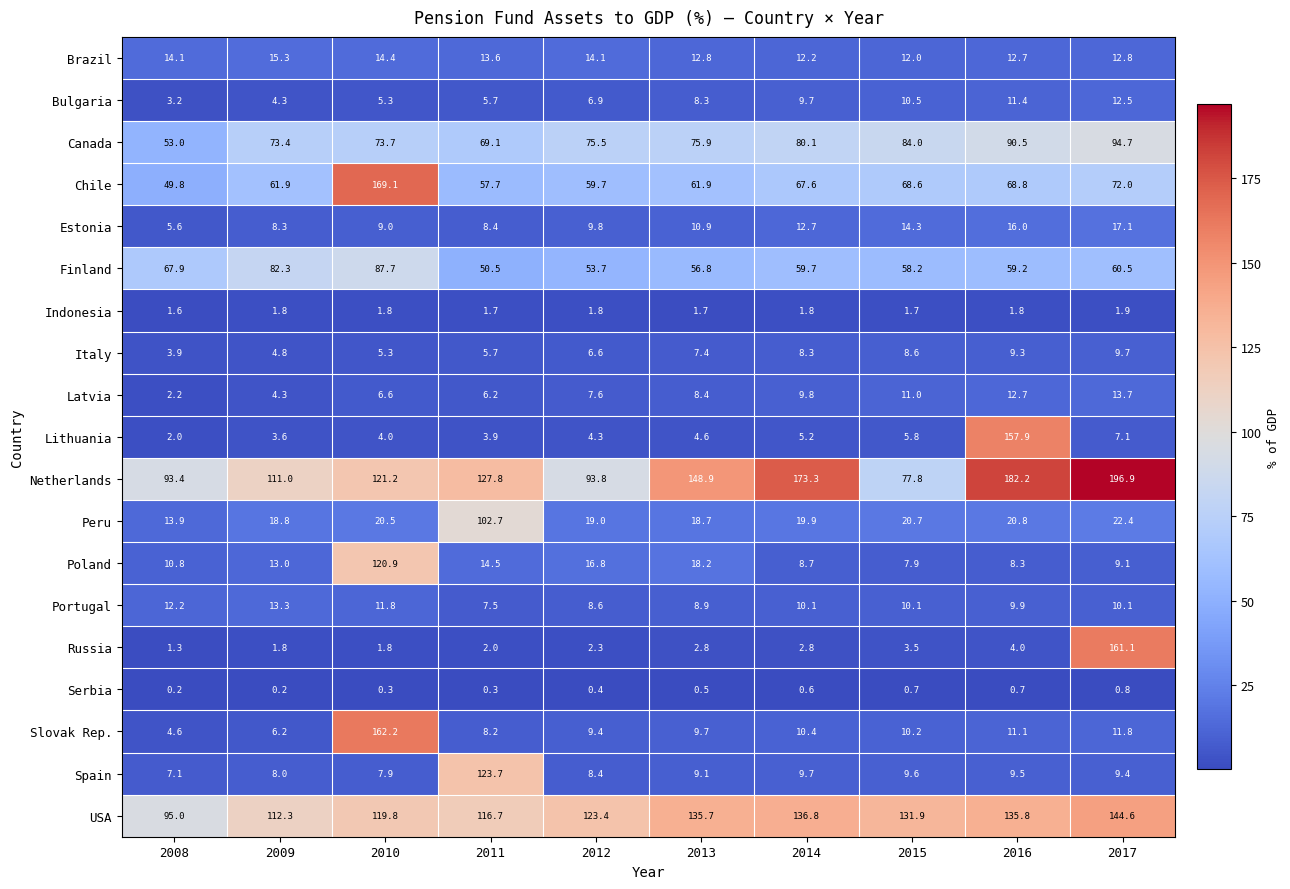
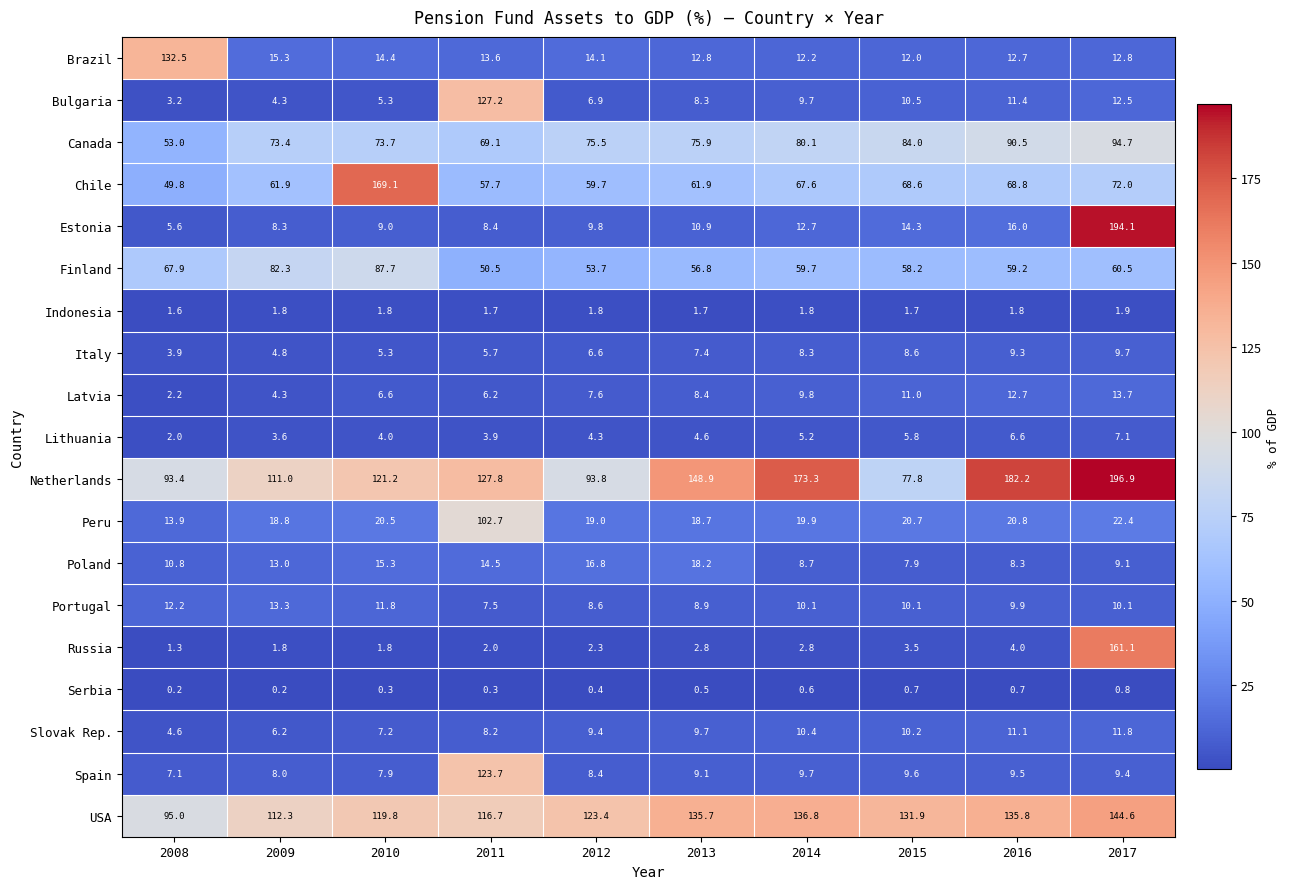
Brazil, 2008: 14.1 -> 132.5
Bulgaria, 2011: 5.7 -> 127.2
Estonia, 2017: 17.1 -> 194.1
Lithuania, 2016: 157.9 -> 6.6
Poland, 2010: 120.9 -> 15.3
Slovak Rep., 2010: 162.2 -> 7.2
